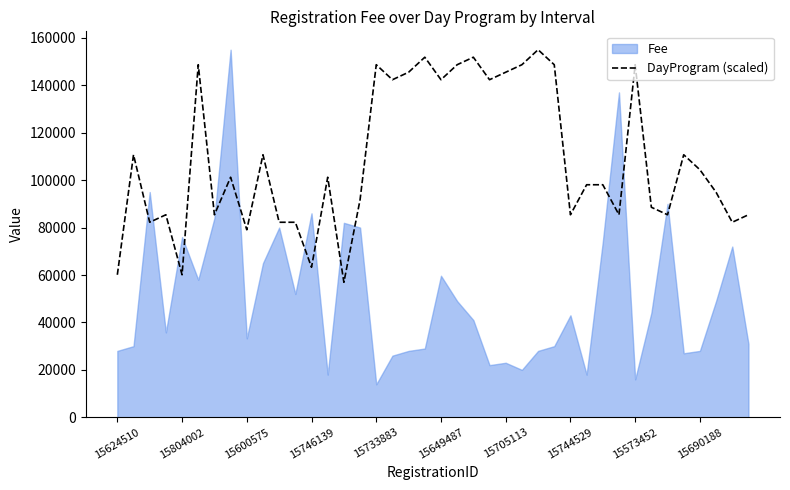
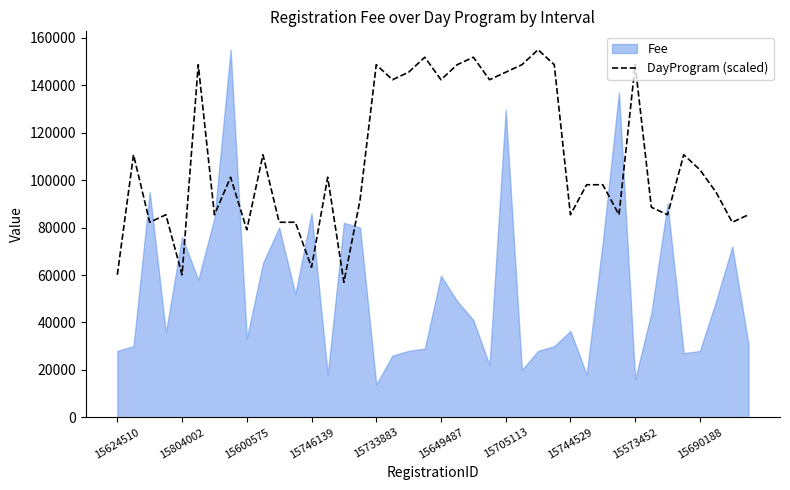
Fee, 15705113: 23000 -> 130000
Fee, 15744529: 43000 -> 36000
